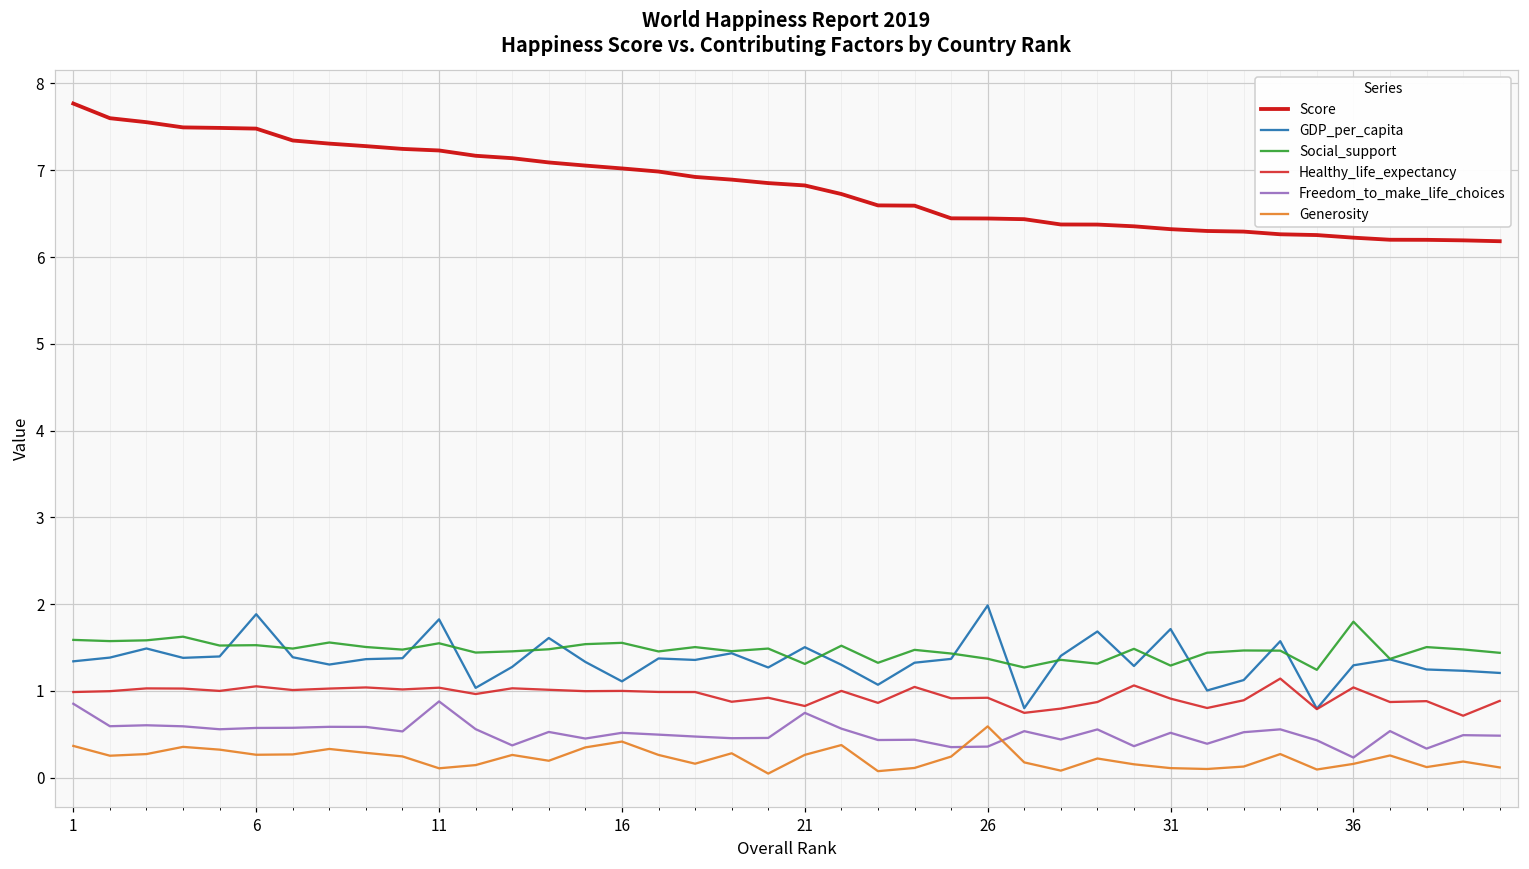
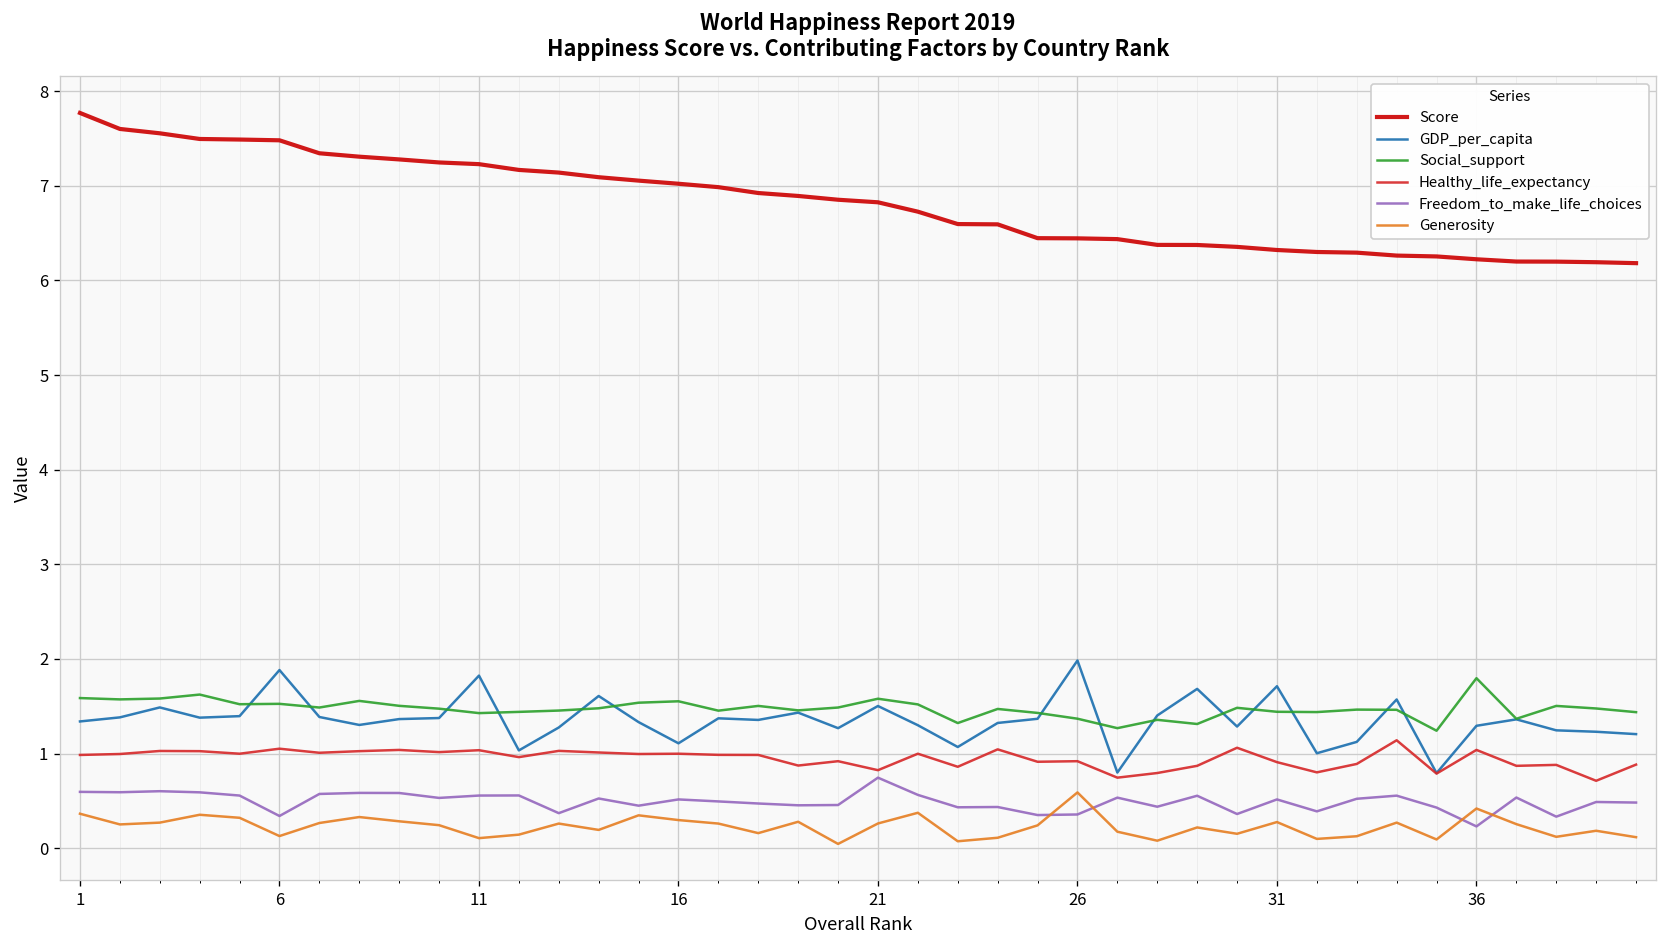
Freedom_to_make_life_choices, 1: 0.9 -> 0.6
Freedom_to_make_life_choices, 6: 0.6 -> 0.3
Generosity, 6: 0.3 -> 0.1
Social_support, 11: 1.5 -> 1.4
Freedom_to_make_life_choices, 11: 0.9 -> 0.6
Generosity, 16: 0.4 -> 0.3
Social_support, 21: 1.3 -> 1.6
Social_support, 31: 1.3 -> 1.4
Generosity, 31: 0.1 -> 0.3
Generosity, 36: 0.2 -> 0.4
